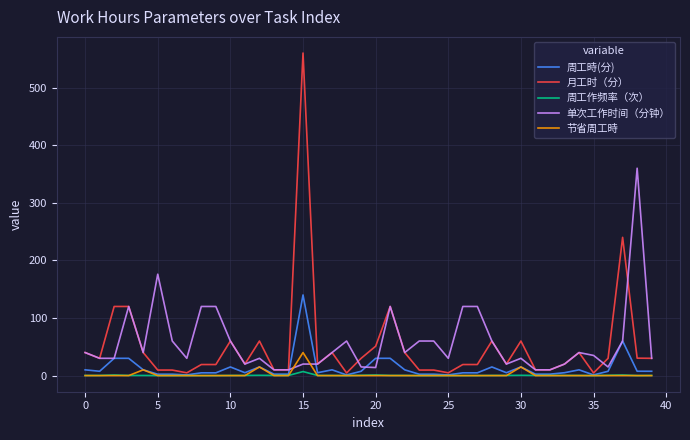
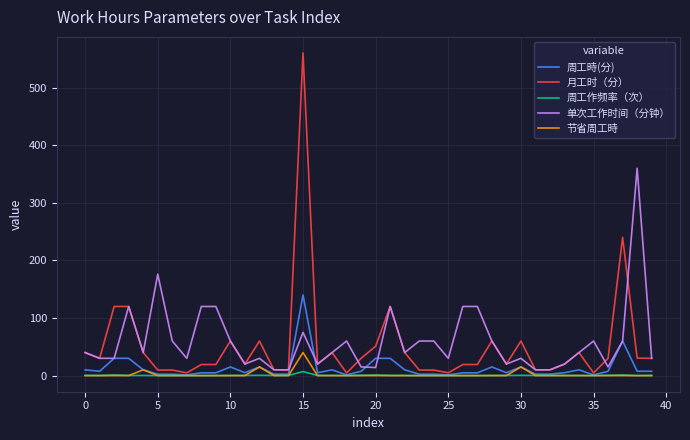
单次工作时间（分钟）, 15: 20 -> 80
单次工作时间（分钟）, 35: 40 -> 60
